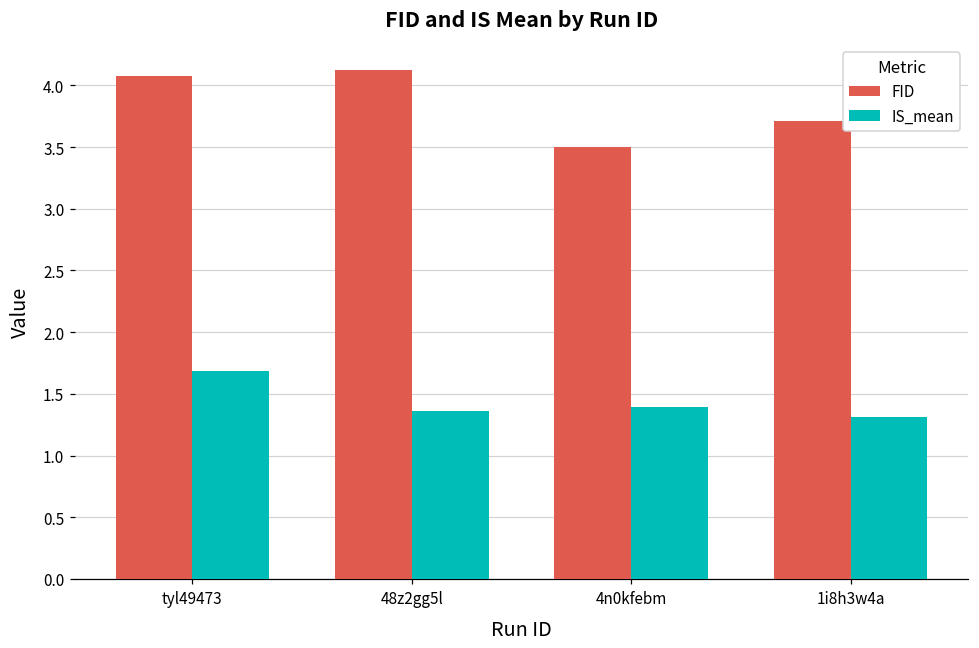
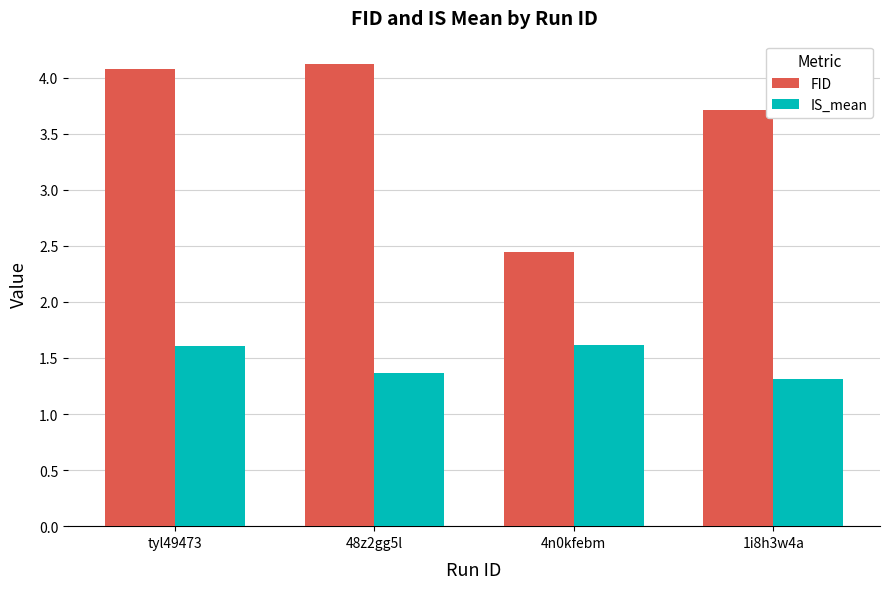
IS_mean, tyl49473: 1.68 -> 1.60
FID, 4n0kfebm: 3.50 -> 2.44
IS_mean, 4n0kfebm: 1.39 -> 1.61
